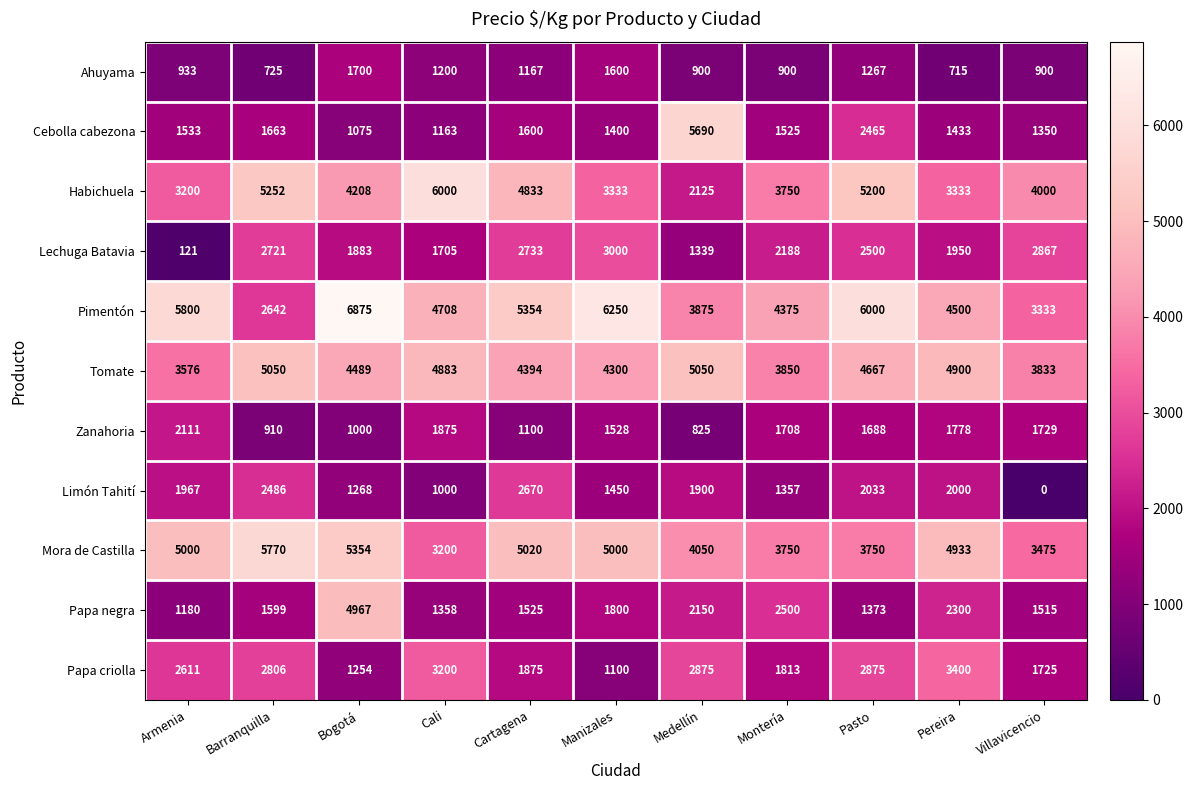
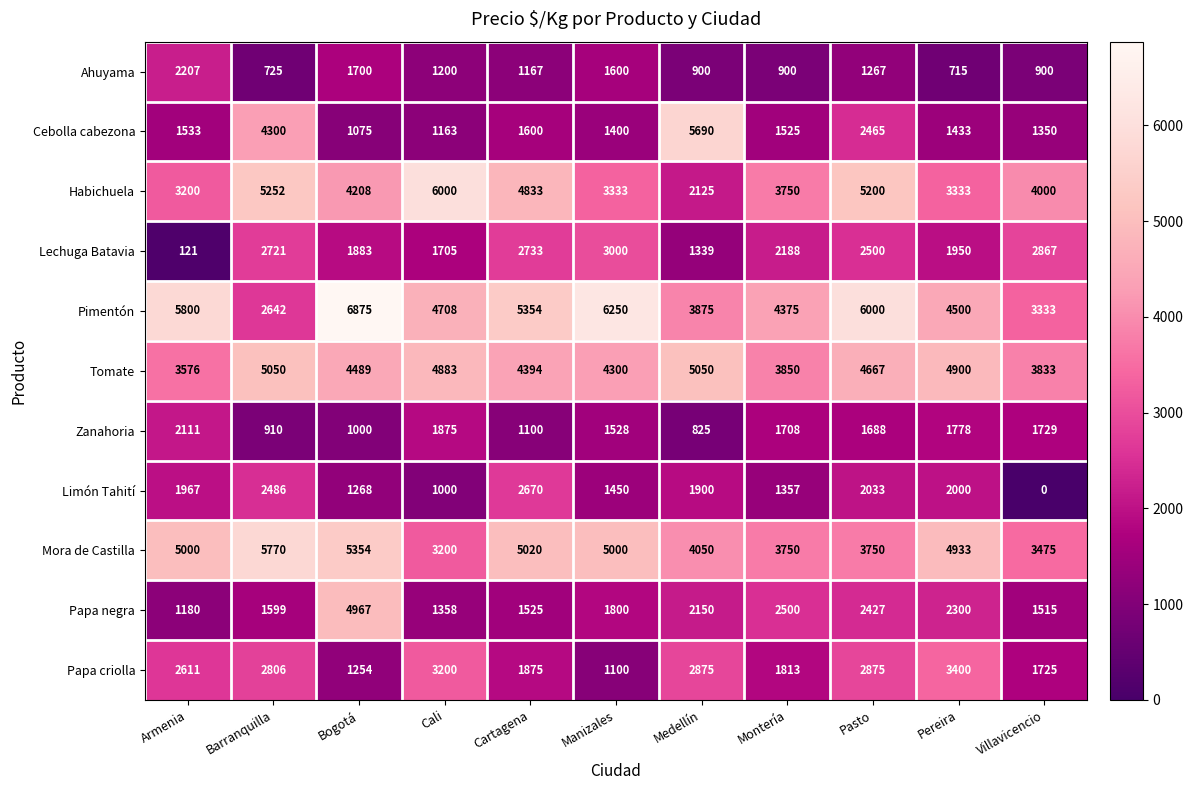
Ahuyama, Armenia: 933 -> 2207
Cebolla cabezona, Barranquilla: 1663 -> 4300
Papa negra, Pasto: 1373 -> 2427
